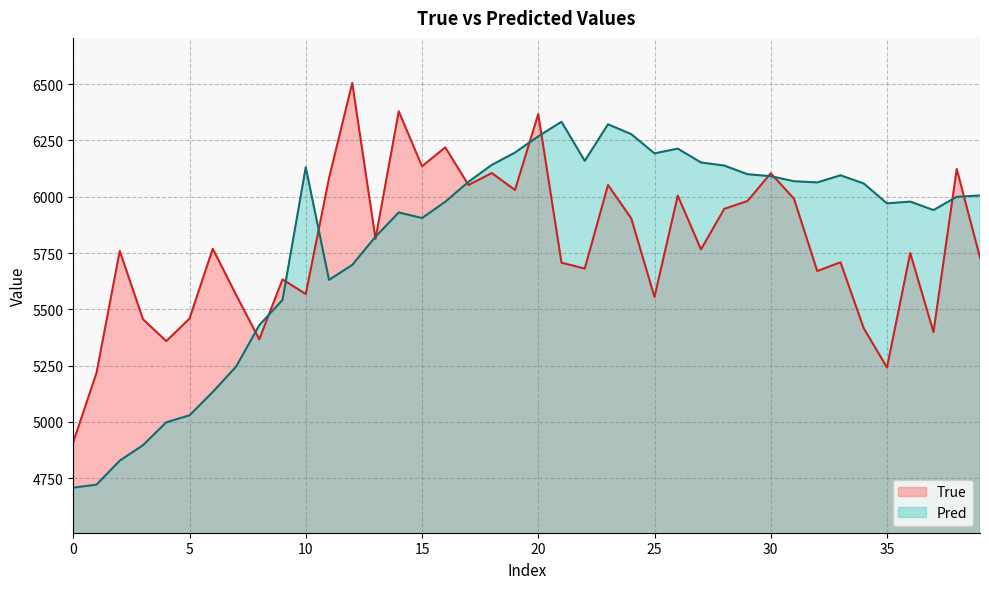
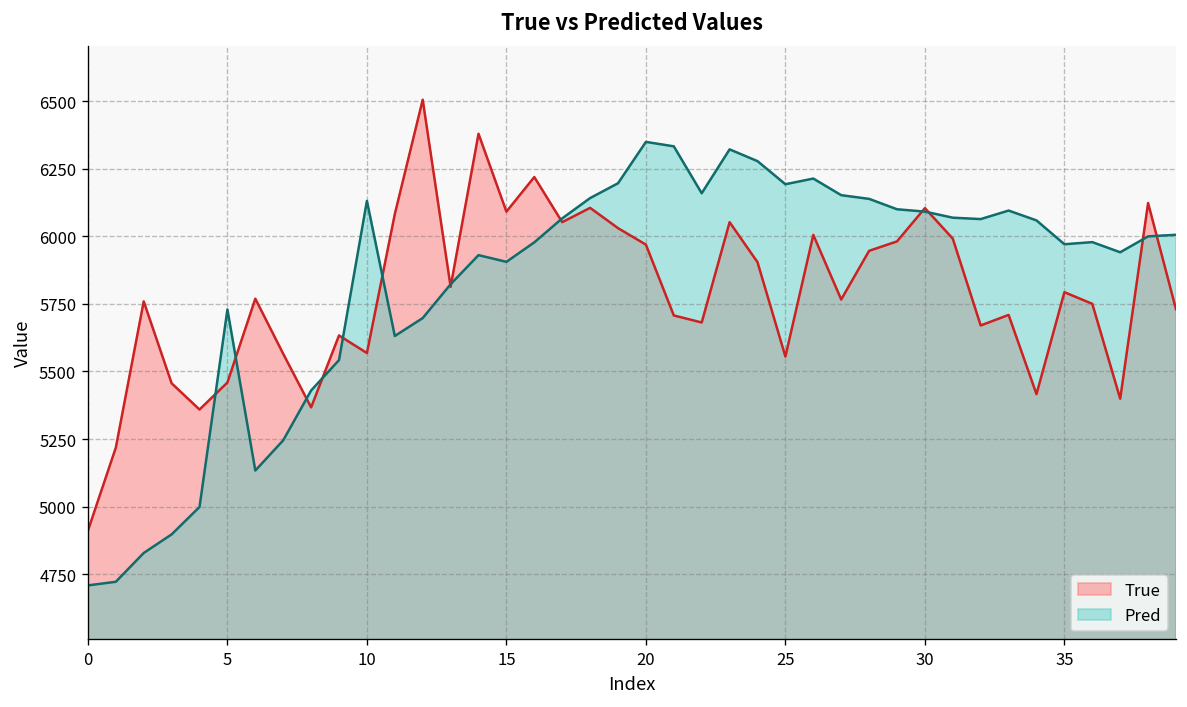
Pred, 5: 5030 -> 5730
True, 15: 6140 -> 6090
True, 20: 6370 -> 5970
Pred, 20: 6270 -> 6350
True, 35: 5240 -> 5790
